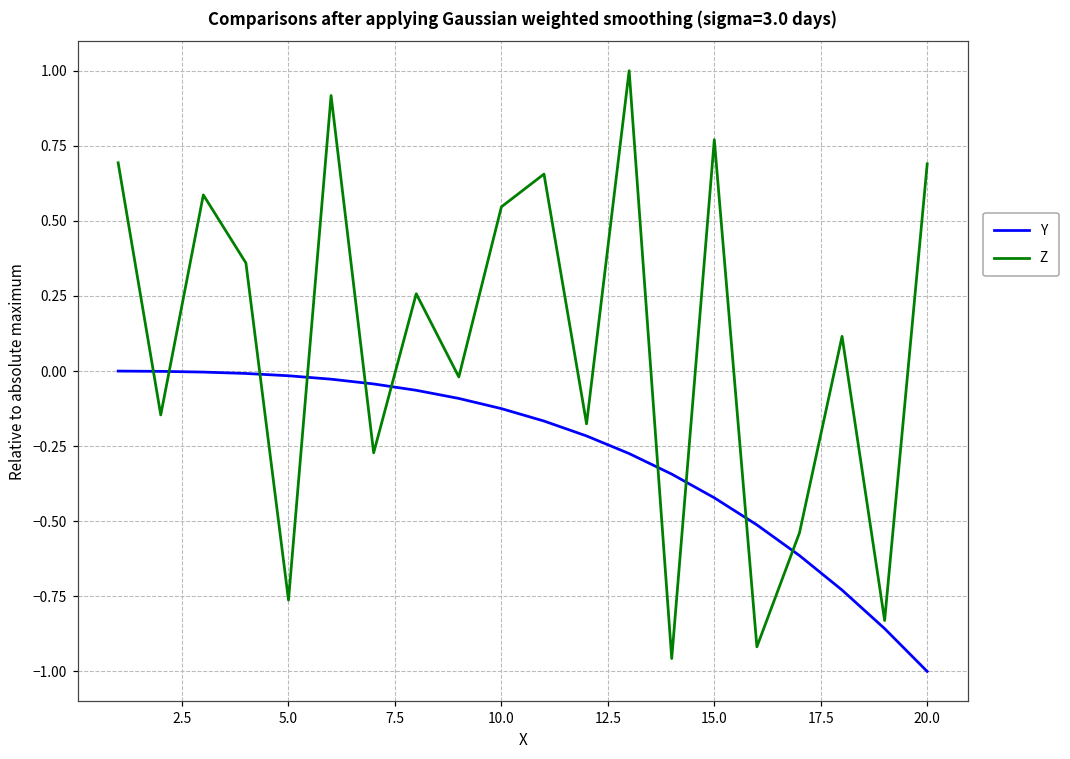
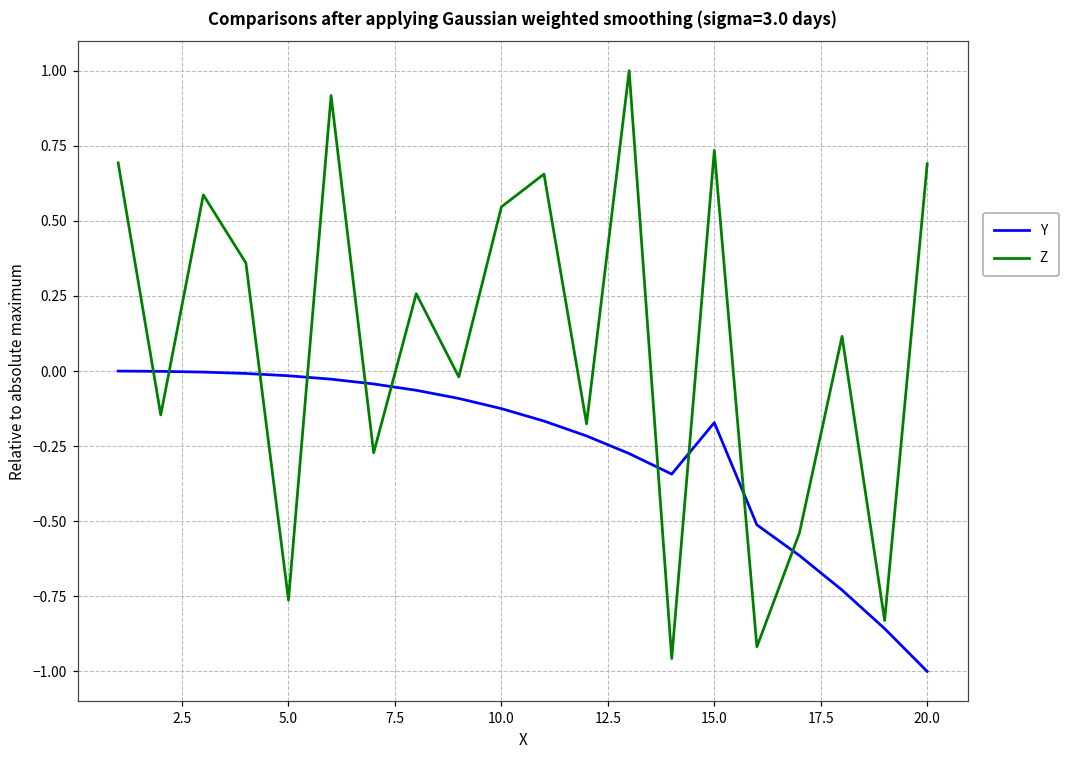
Y, 15.0: -0.42 -> -0.17
Z, 15.0: 0.77 -> 0.73
